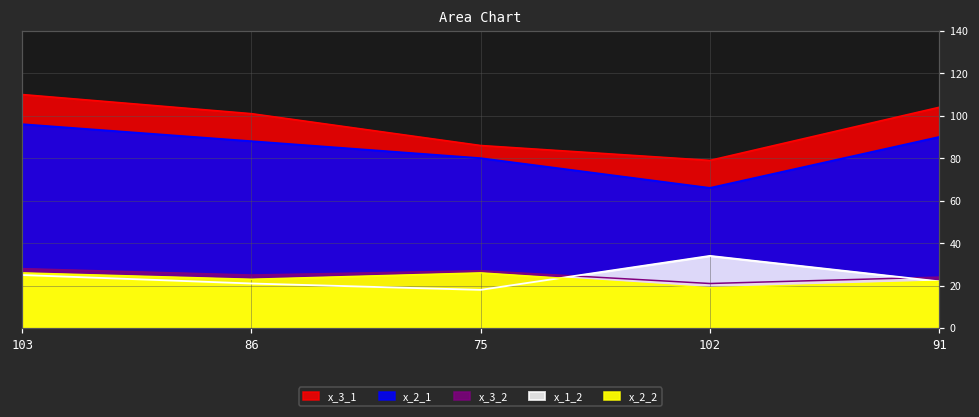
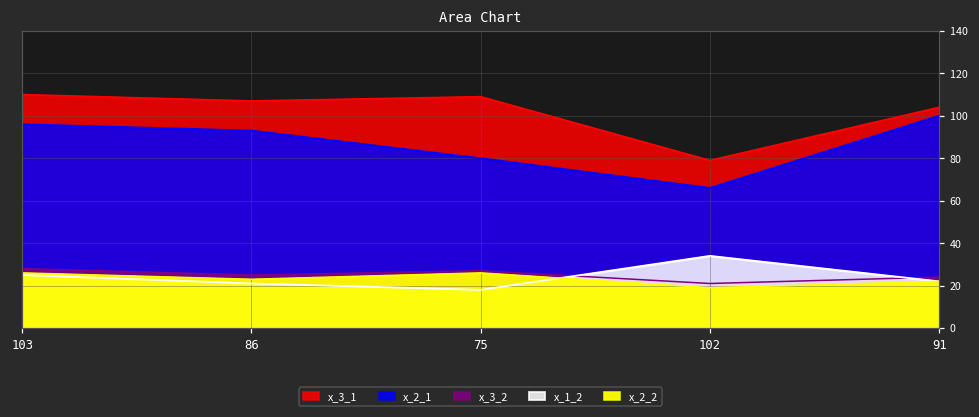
x_3_1, 86: 101 -> 107
x_2_1, 86: 88 -> 93
x_3_1, 75: 86 -> 109
x_2_1, 91: 90 -> 100
